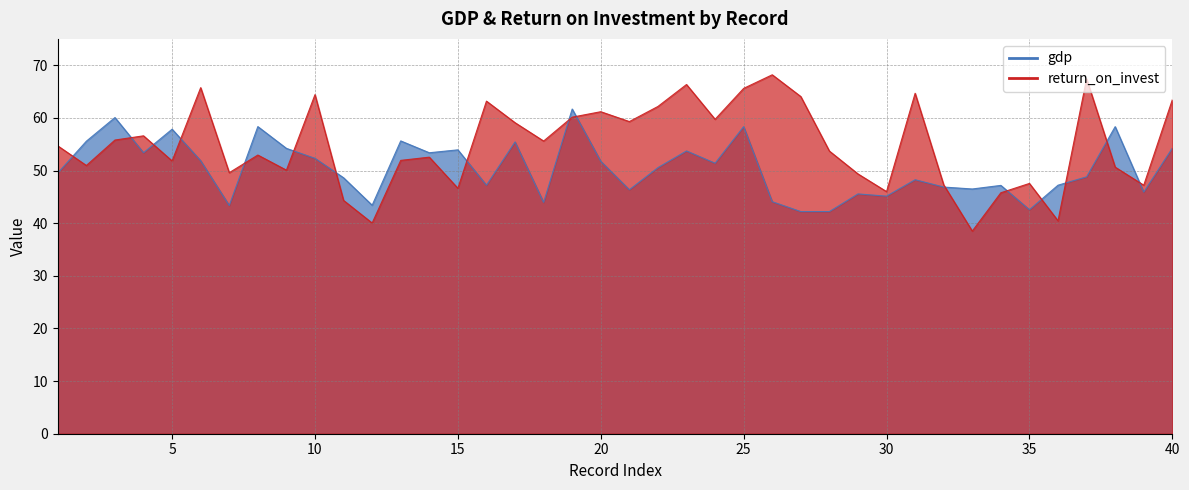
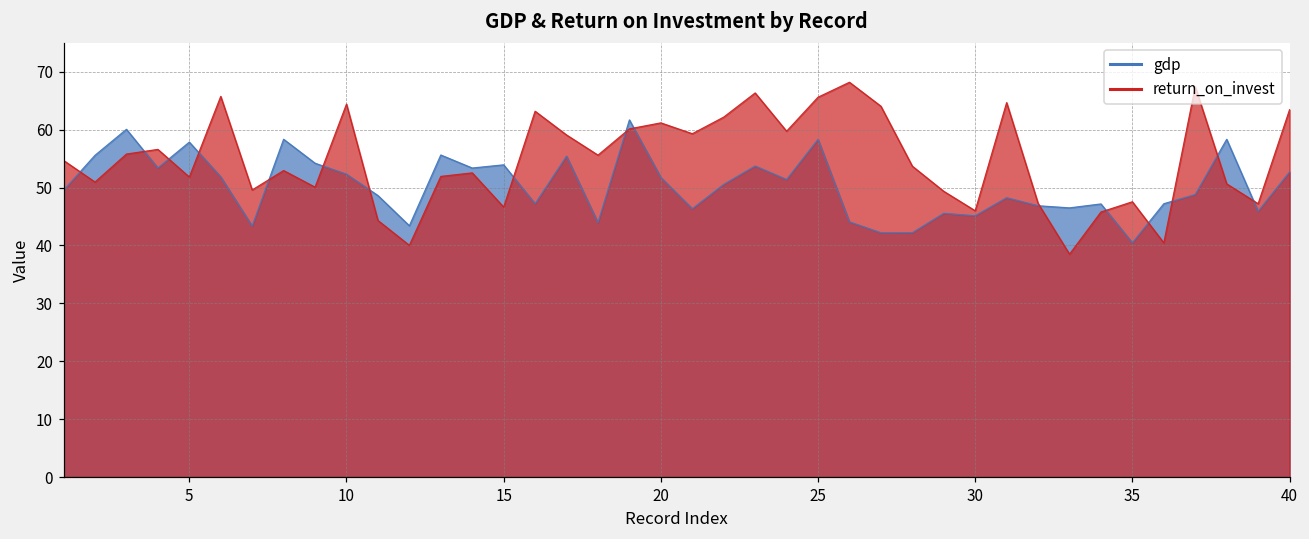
gdp, 35: 43 -> 40
gdp, 40: 54 -> 53
